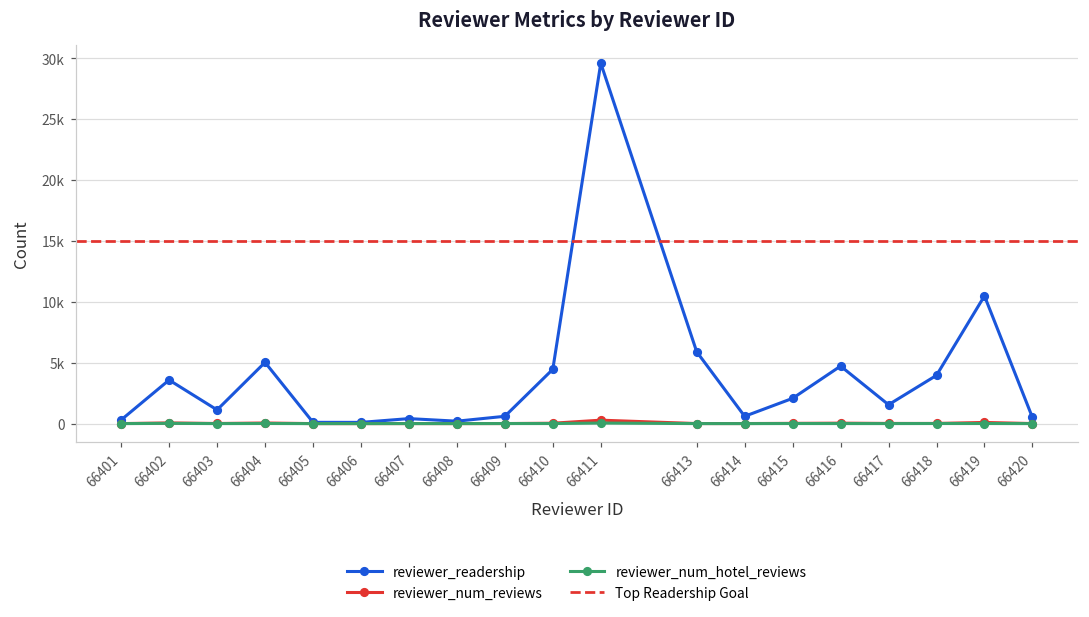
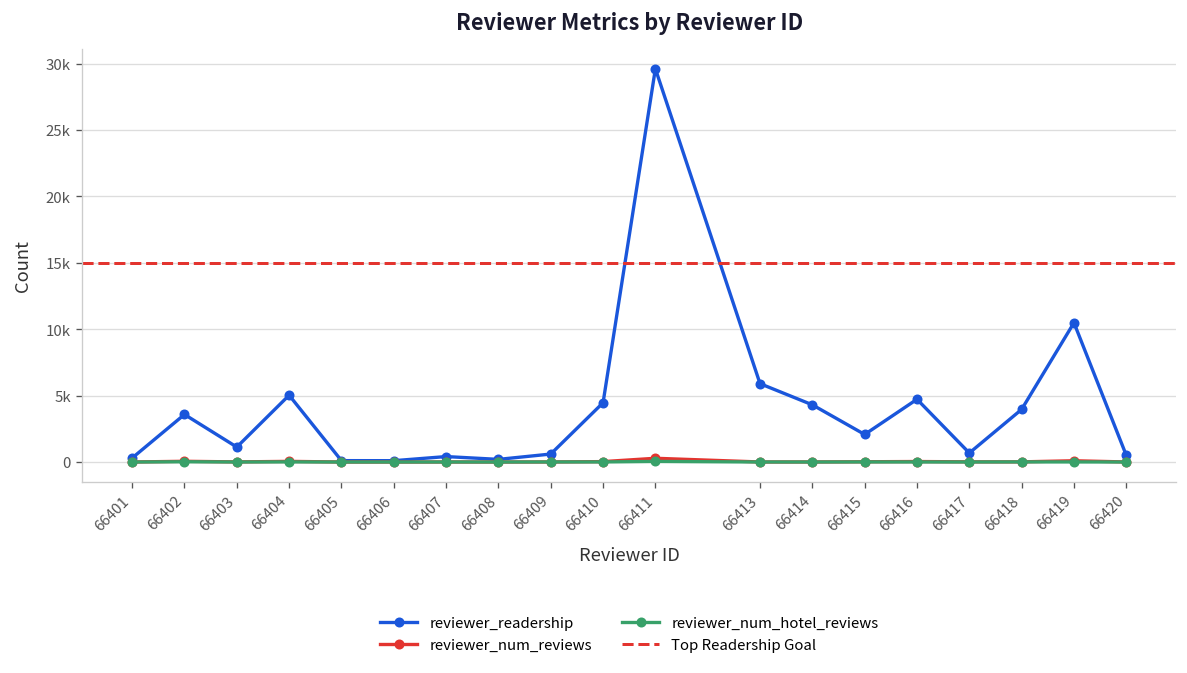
reviewer_readership, 66414: 600 -> 4300
reviewer_readership, 66417: 1600 -> 700
